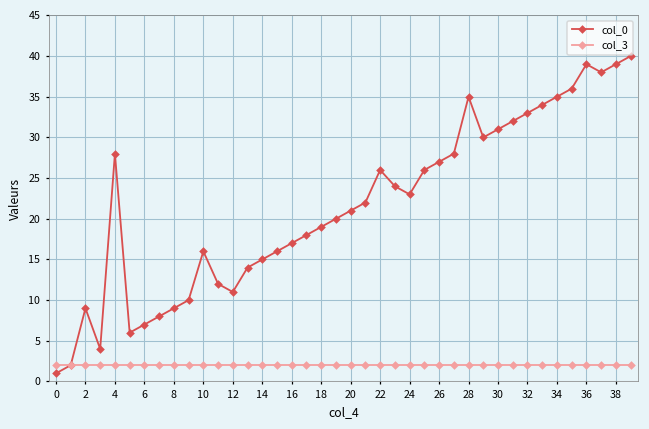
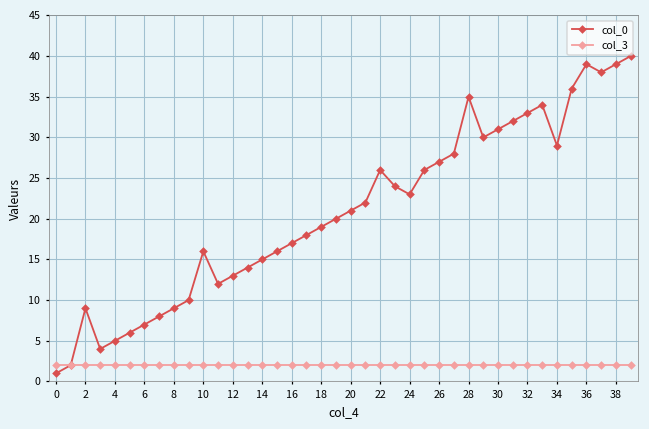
col_0, 4: 28 -> 5
col_0, 12: 11 -> 13
col_0, 34: 35 -> 29
